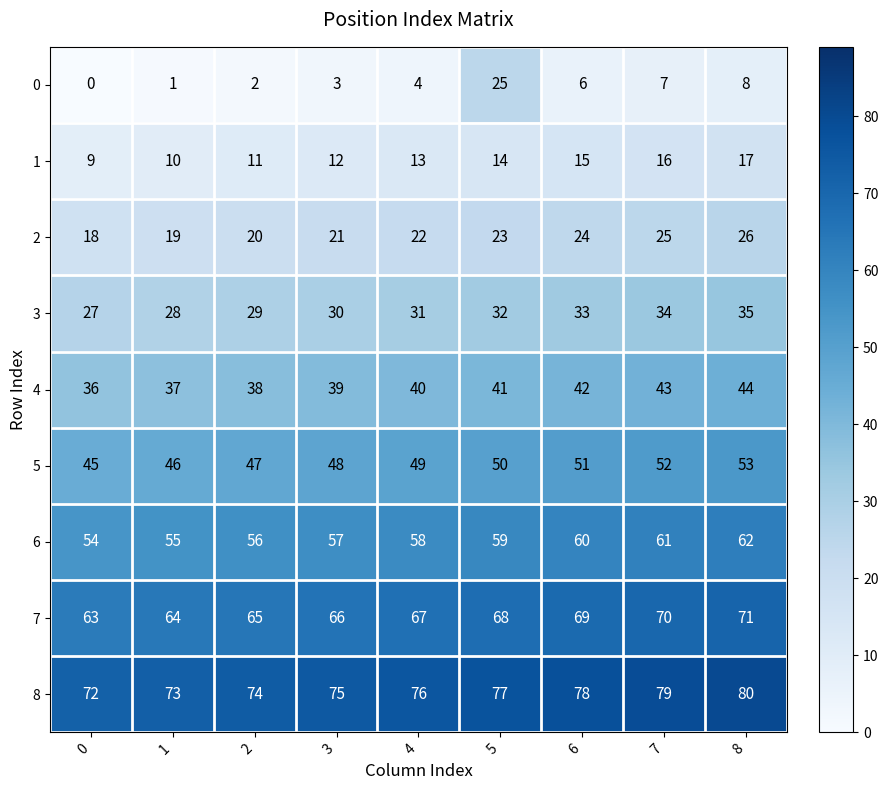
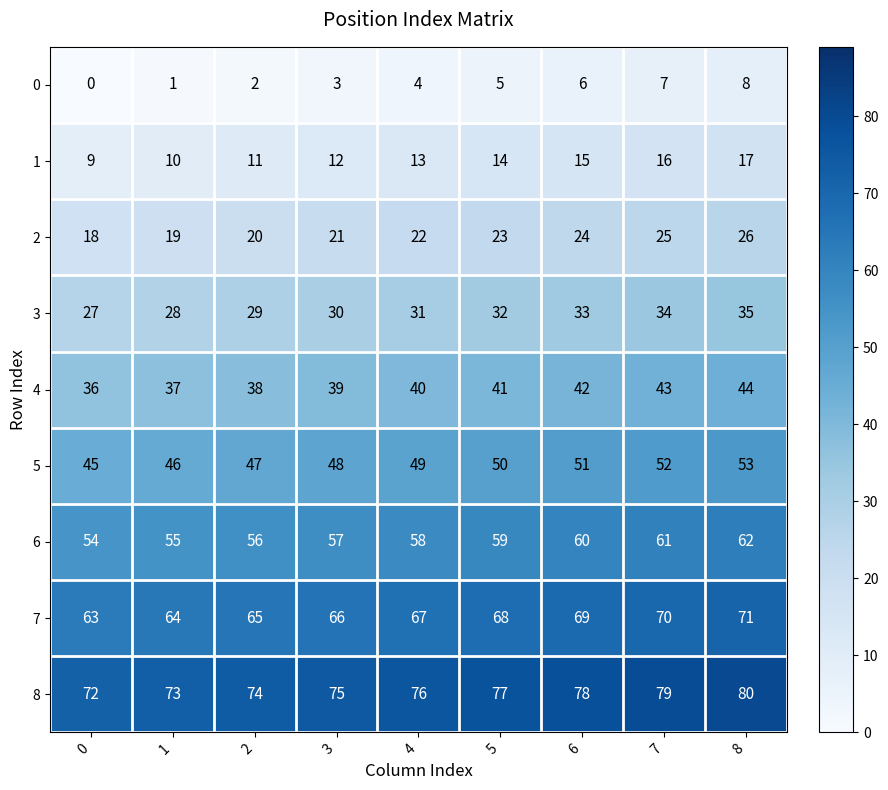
0, 5: 25 -> 5
